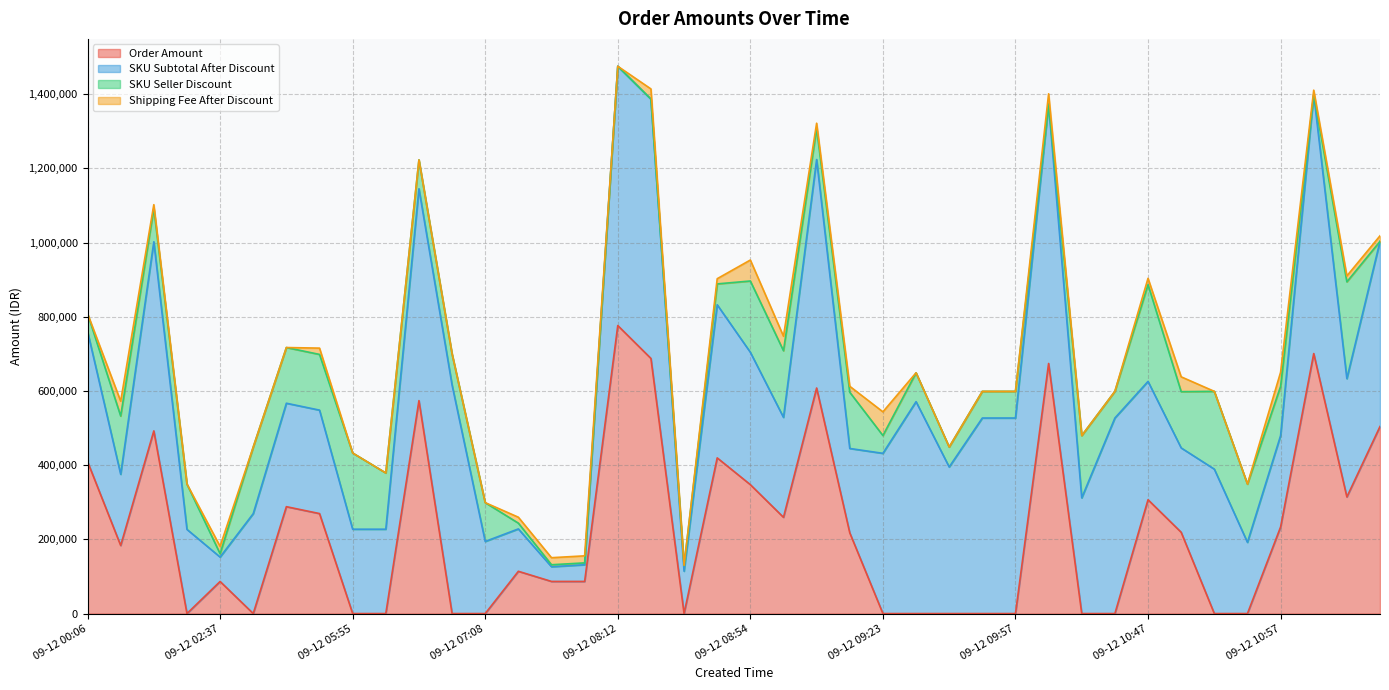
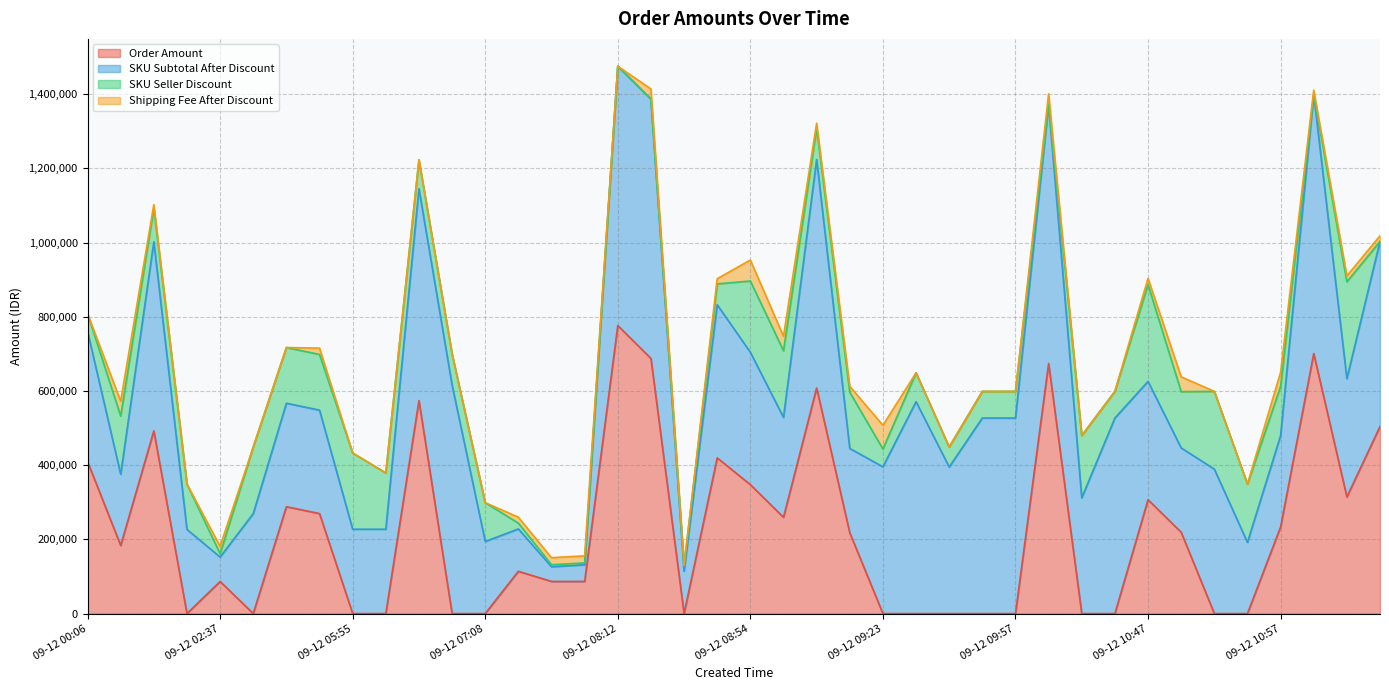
SKU Subtotal After Discount, 09-12 09:23: 430,000 -> 400,000
